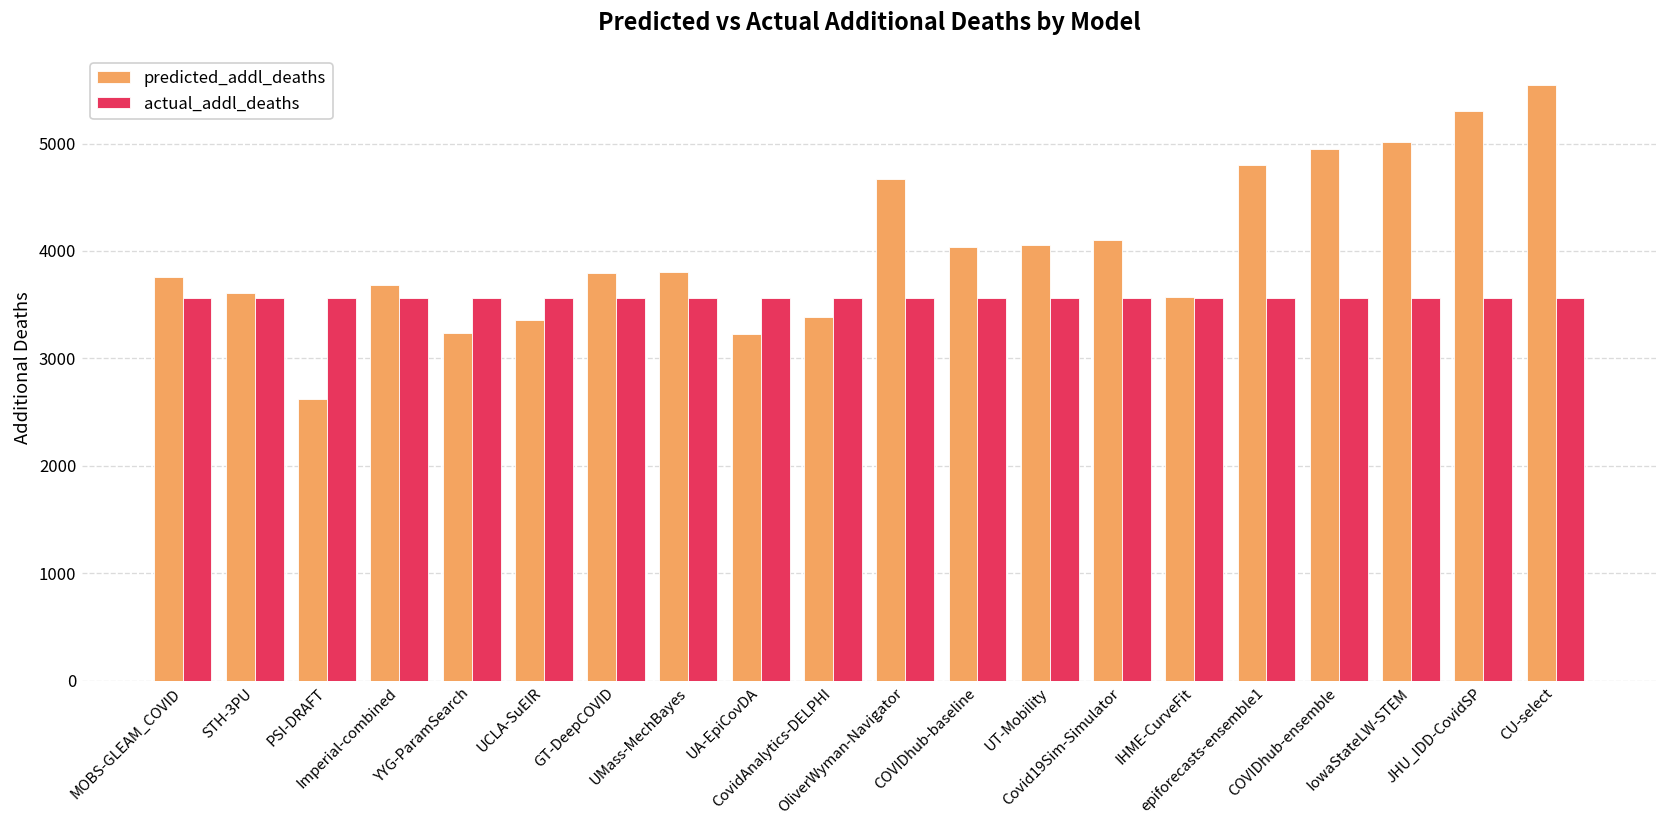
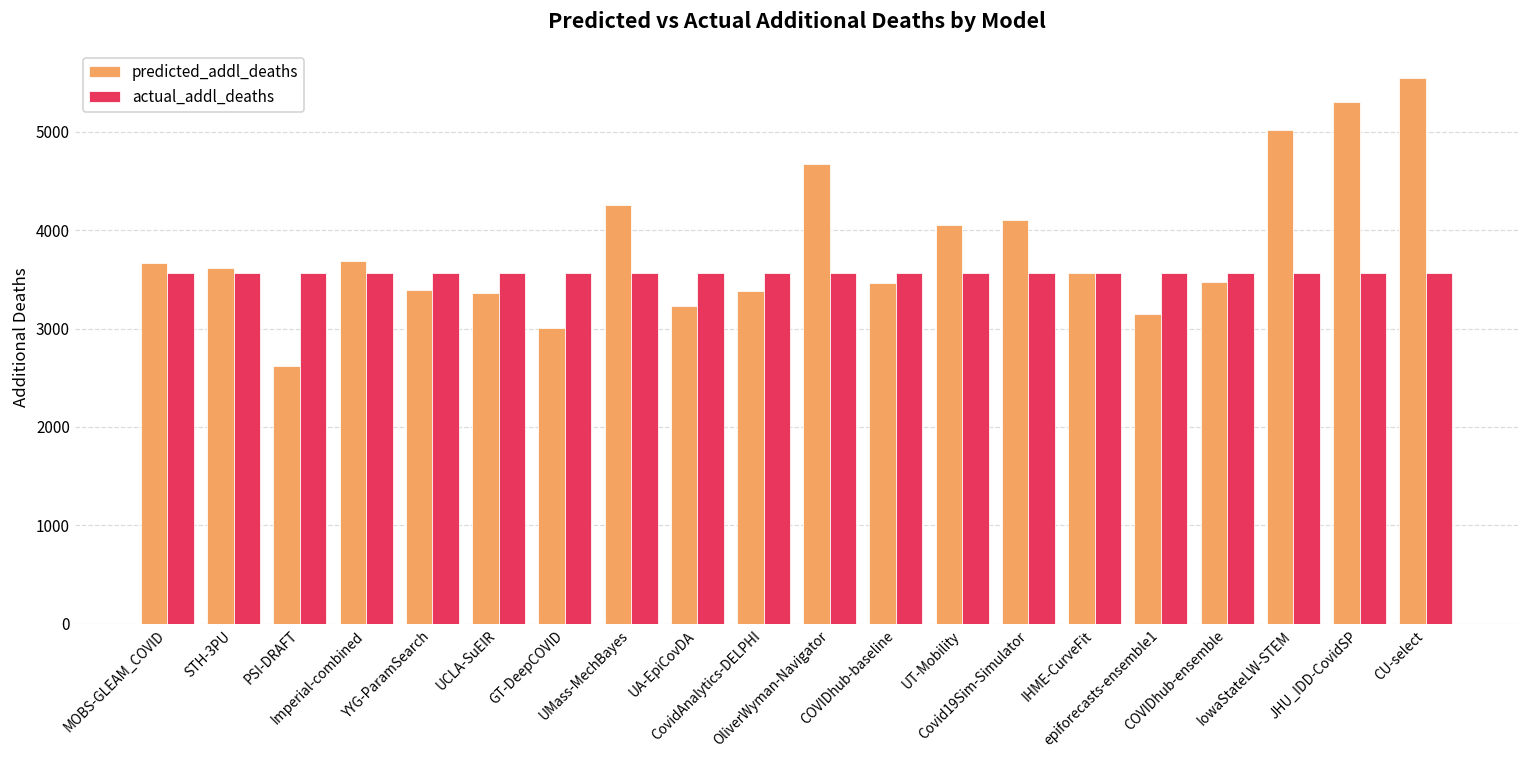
predicted_addl_deaths, MOBS-GLEAM_COVID: 3800 -> 3700
predicted_addl_deaths, YYG-ParamSearch: 3200 -> 3400
predicted_addl_deaths, GT-DeepCOVID: 3800 -> 3000
predicted_addl_deaths, UMass-MechBayes: 3800 -> 4300
predicted_addl_deaths, COVIDhub-baseline: 4000 -> 3500
predicted_addl_deaths, epiforecasts-ensemble1: 4800 -> 3100
predicted_addl_deaths, COVIDhub-ensemble: 5000 -> 3500
